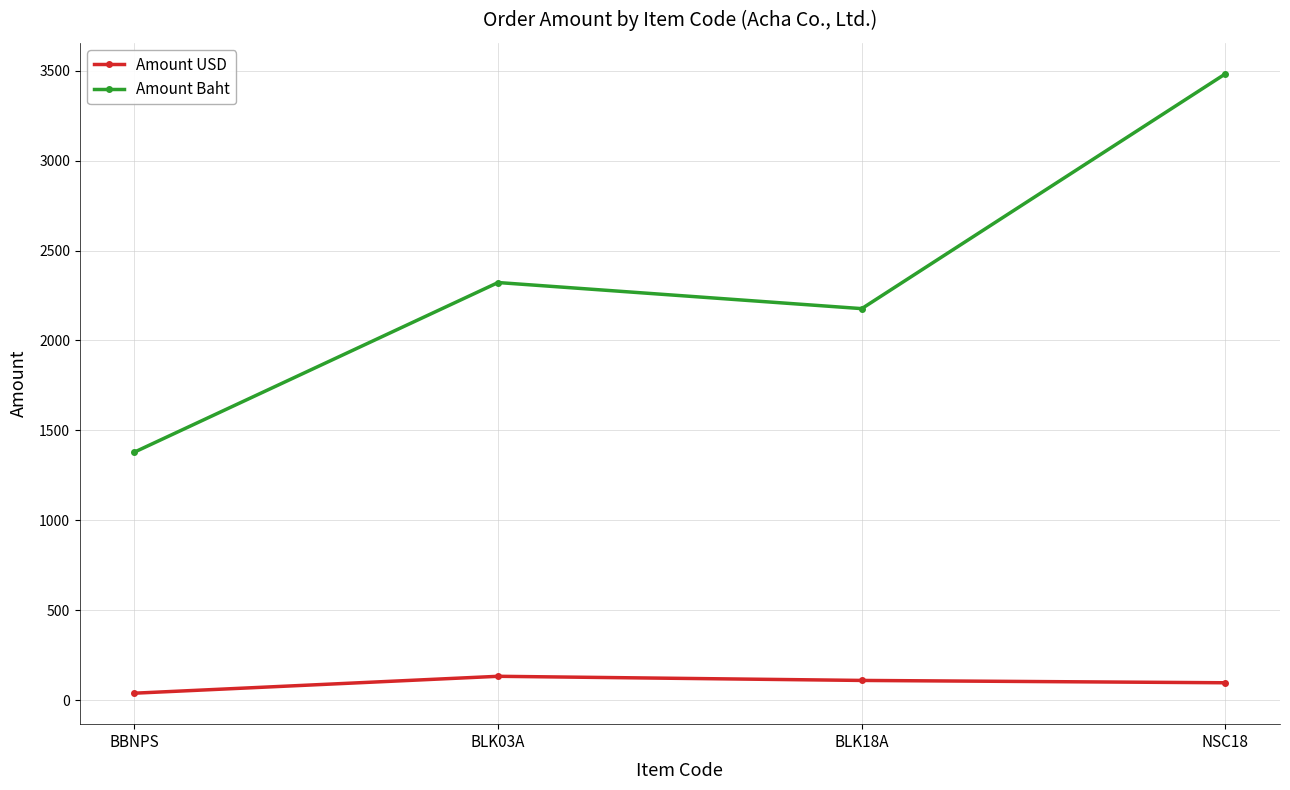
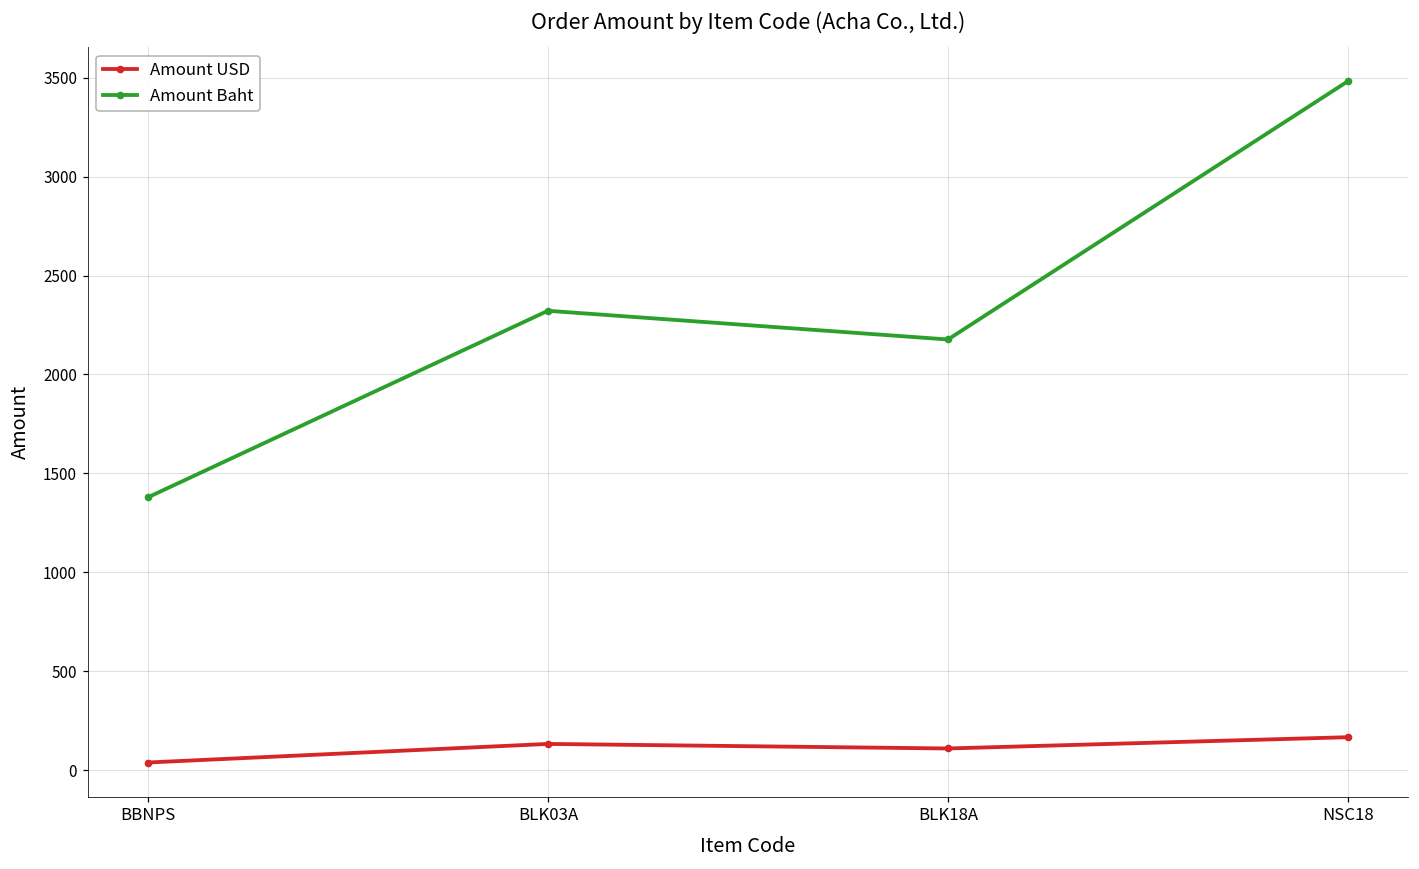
Amount USD, NSC18: 100 -> 170
